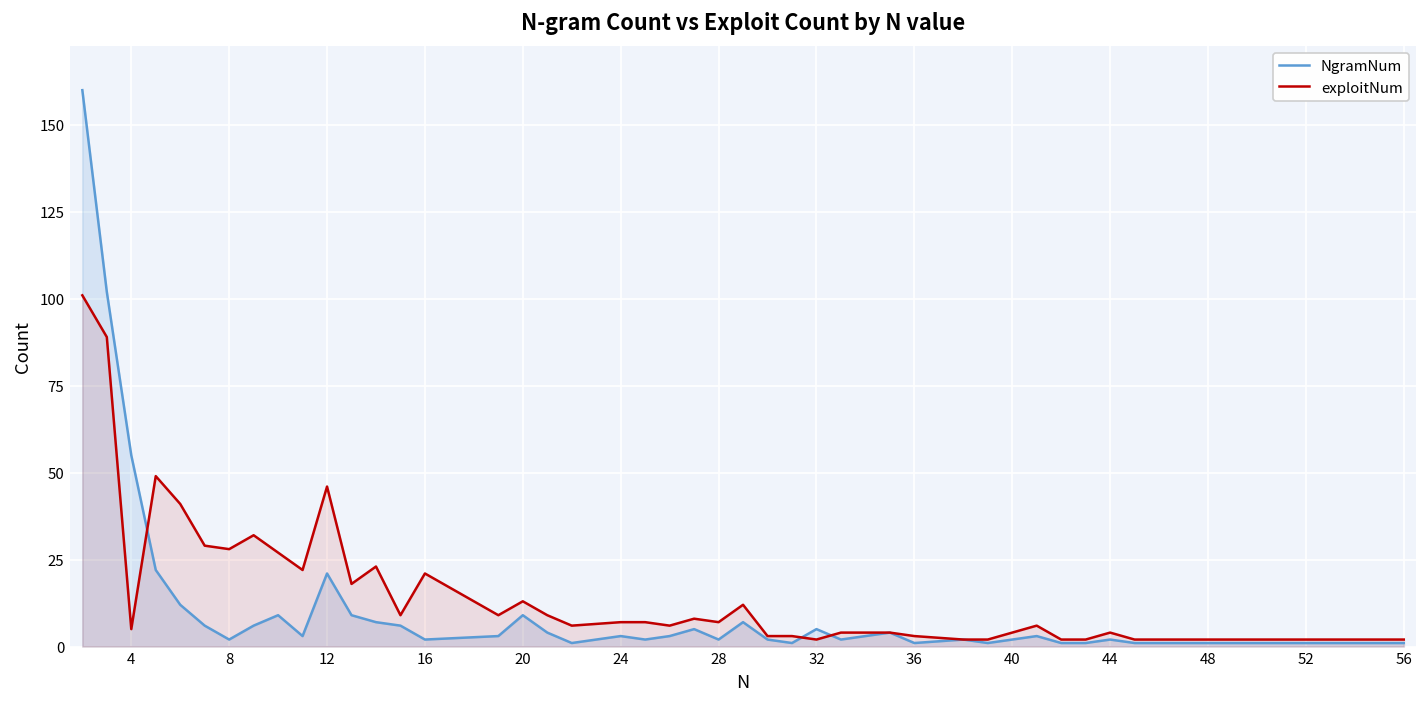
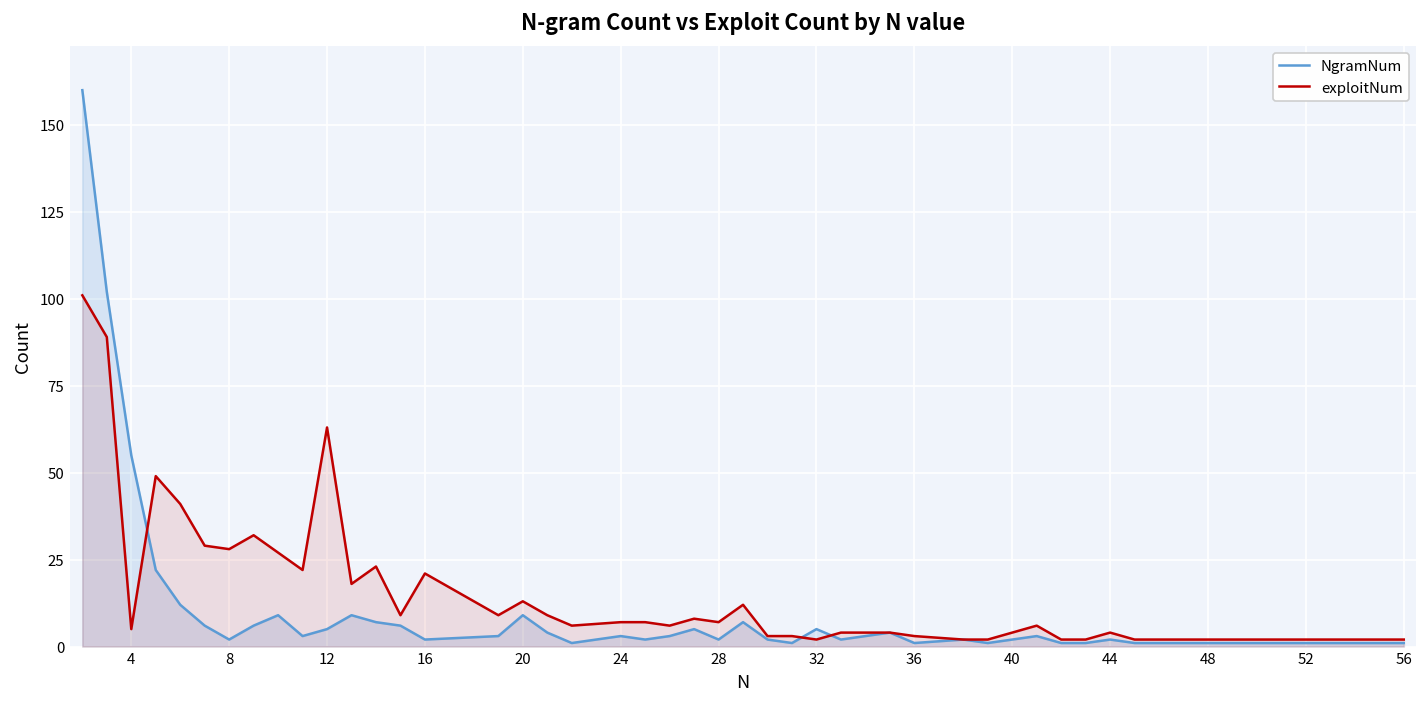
NgramNum, 12: 21 -> 5
exploitNum, 12: 46 -> 63
